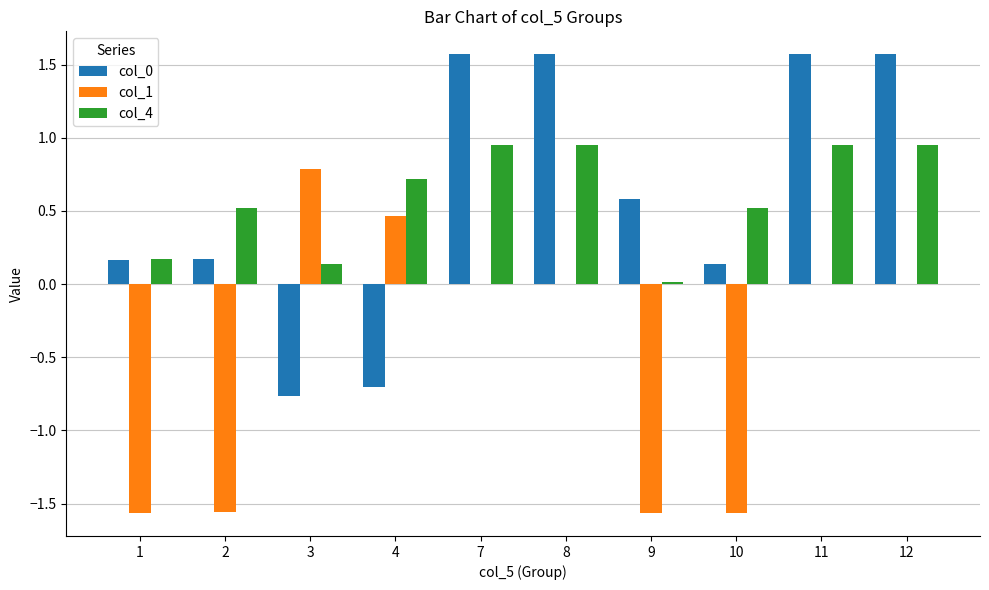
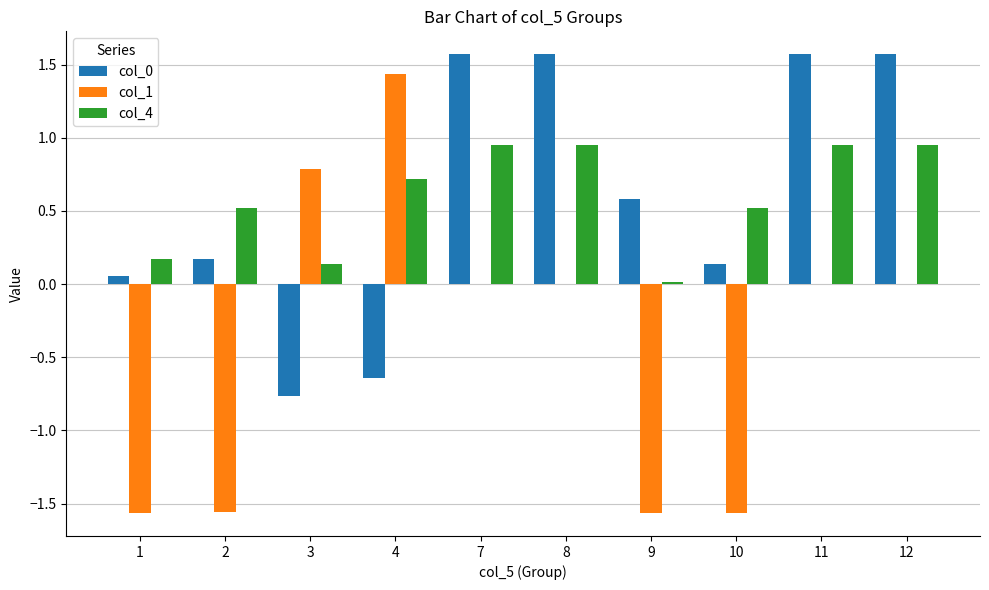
col_0, 1: 0.17 -> 0.06
col_0, 4: -0.71 -> -0.64
col_1, 4: 0.47 -> 1.43
